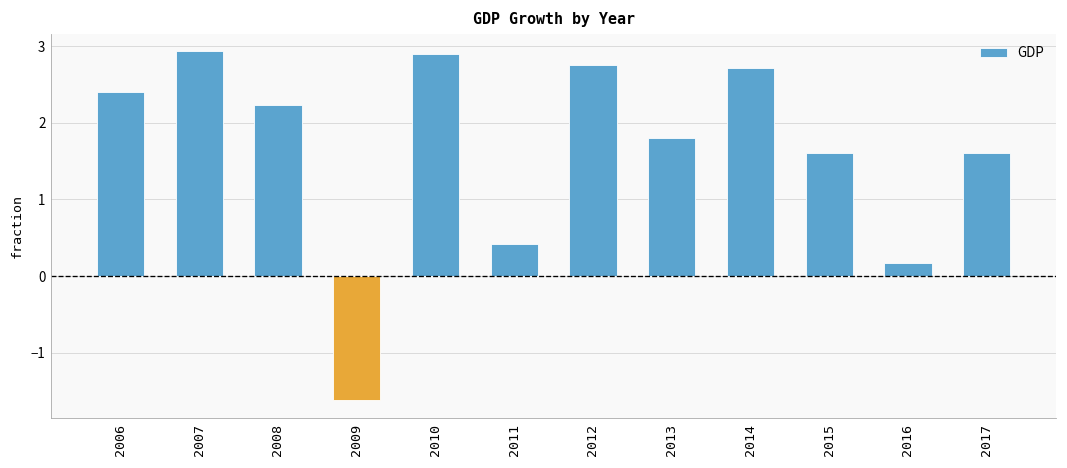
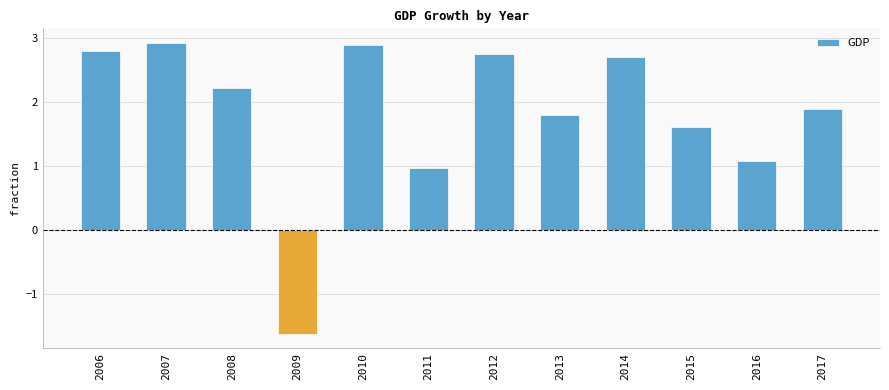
2006: 2.4 -> 2.8
2011: 0.4 -> 1.0
2016: 0.2 -> 1.1
2017: 1.6 -> 1.9
